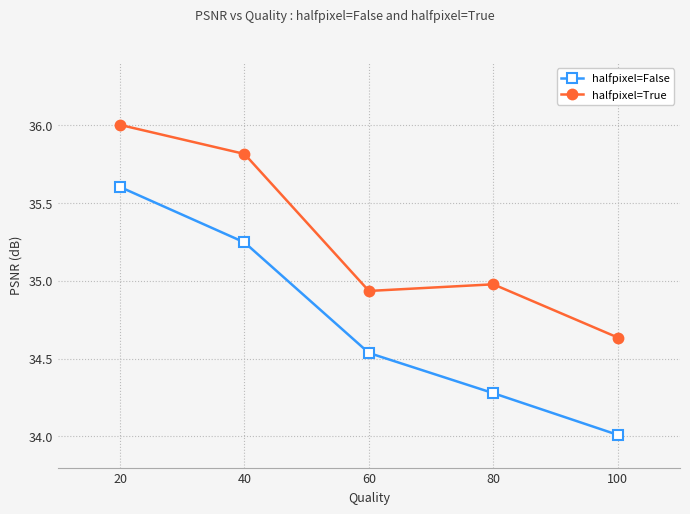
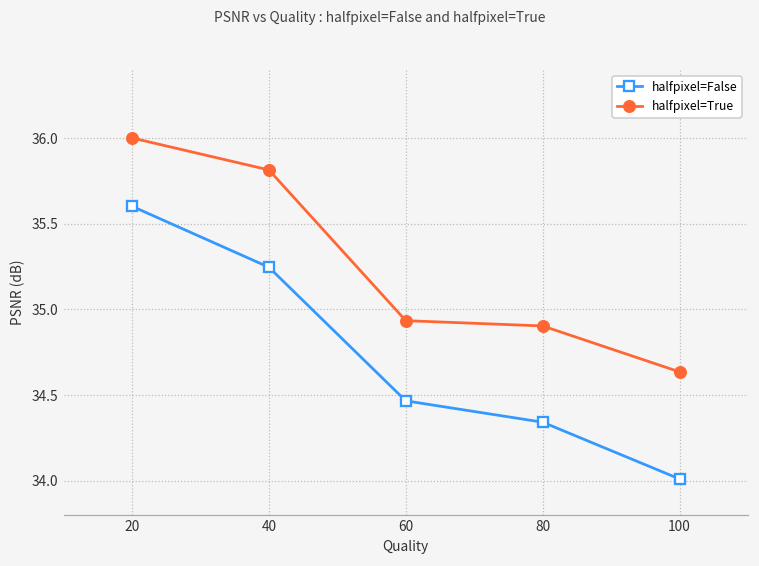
halfpixel=False, 60: 34.54 -> 34.47
halfpixel=False, 80: 34.28 -> 34.34
halfpixel=True, 80: 34.98 -> 34.90
